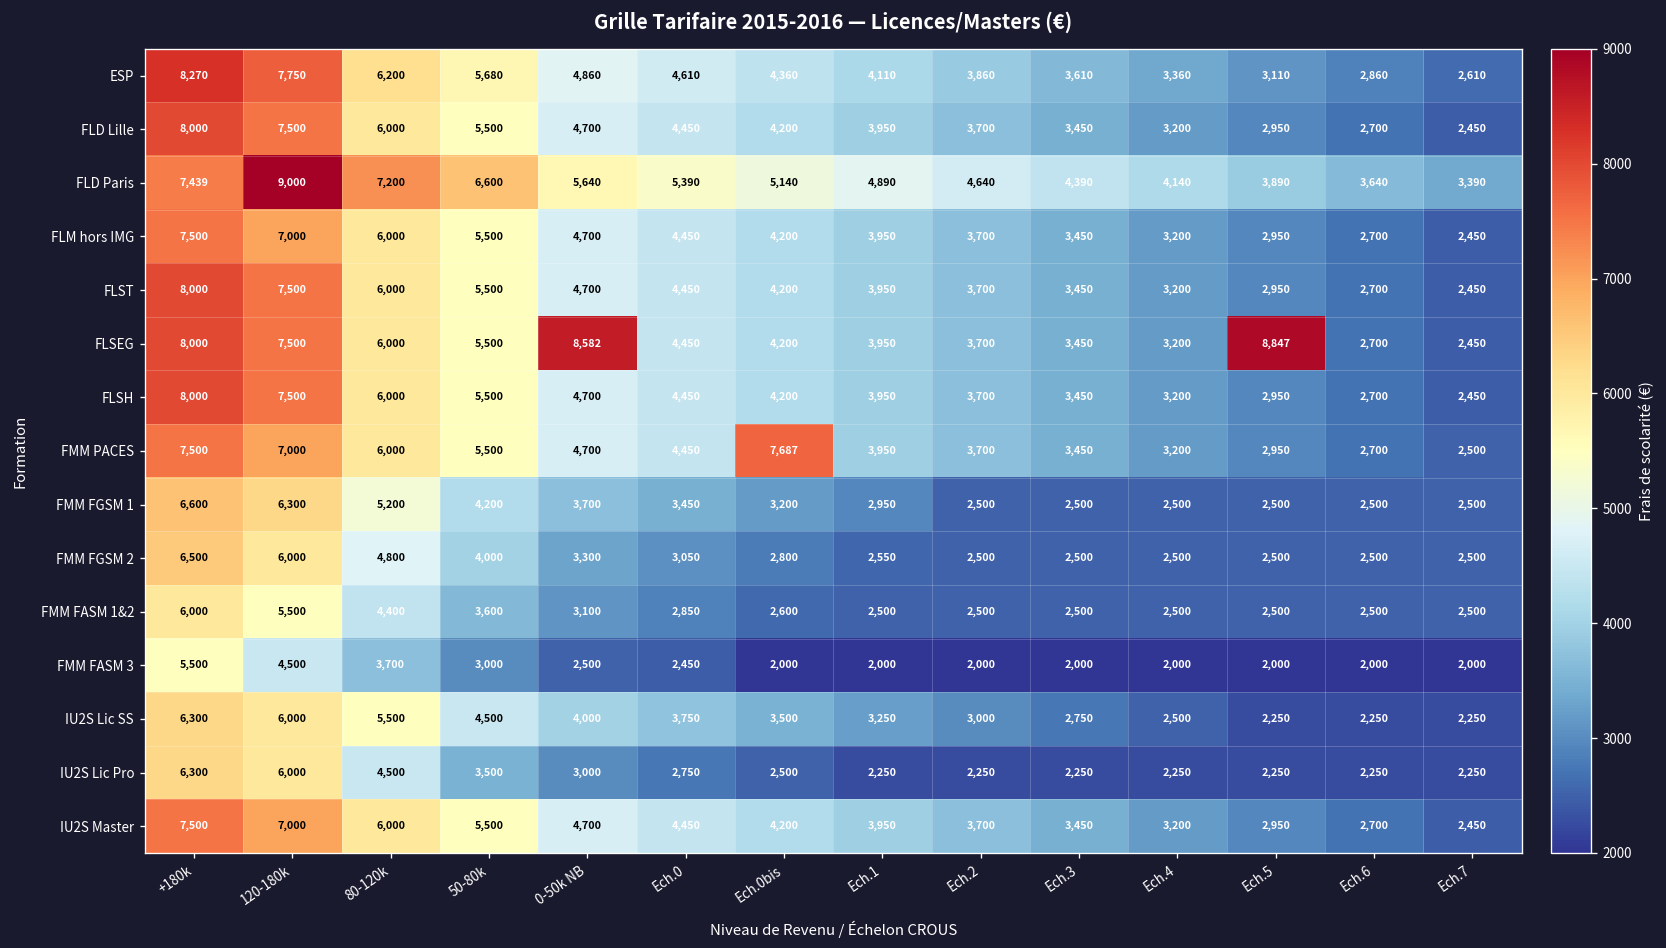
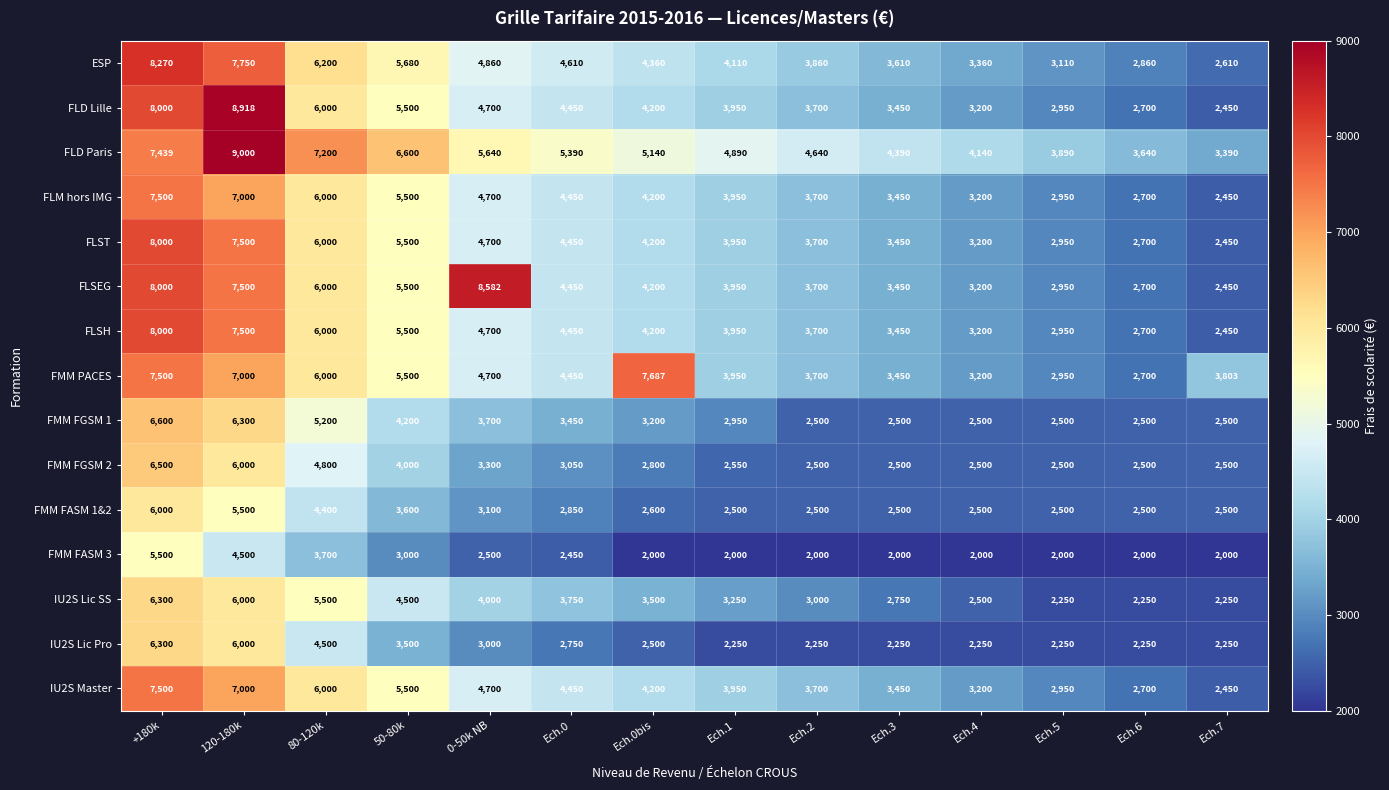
FLD Lille, 120-180k: 7,500 -> 8,918
FLSEG, Ech.5: 8,847 -> 2,950
FMM PACES, Ech.7: 2,500 -> 3,803
